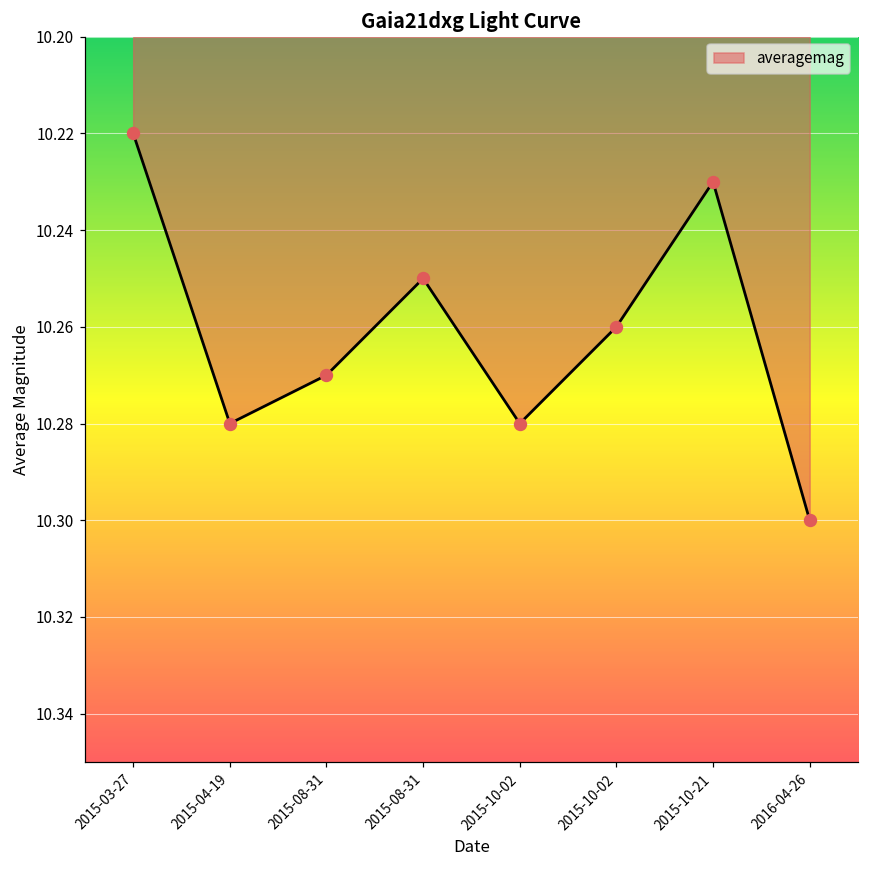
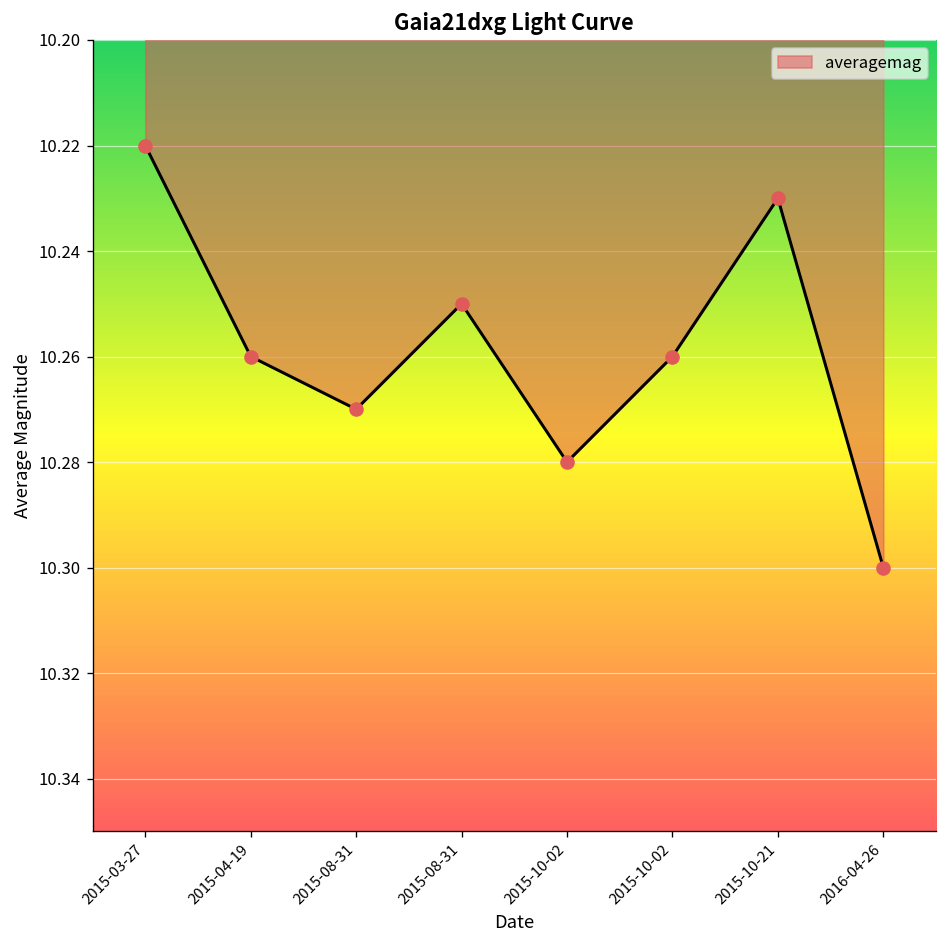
2015-04-19: 10.28 -> 10.26
